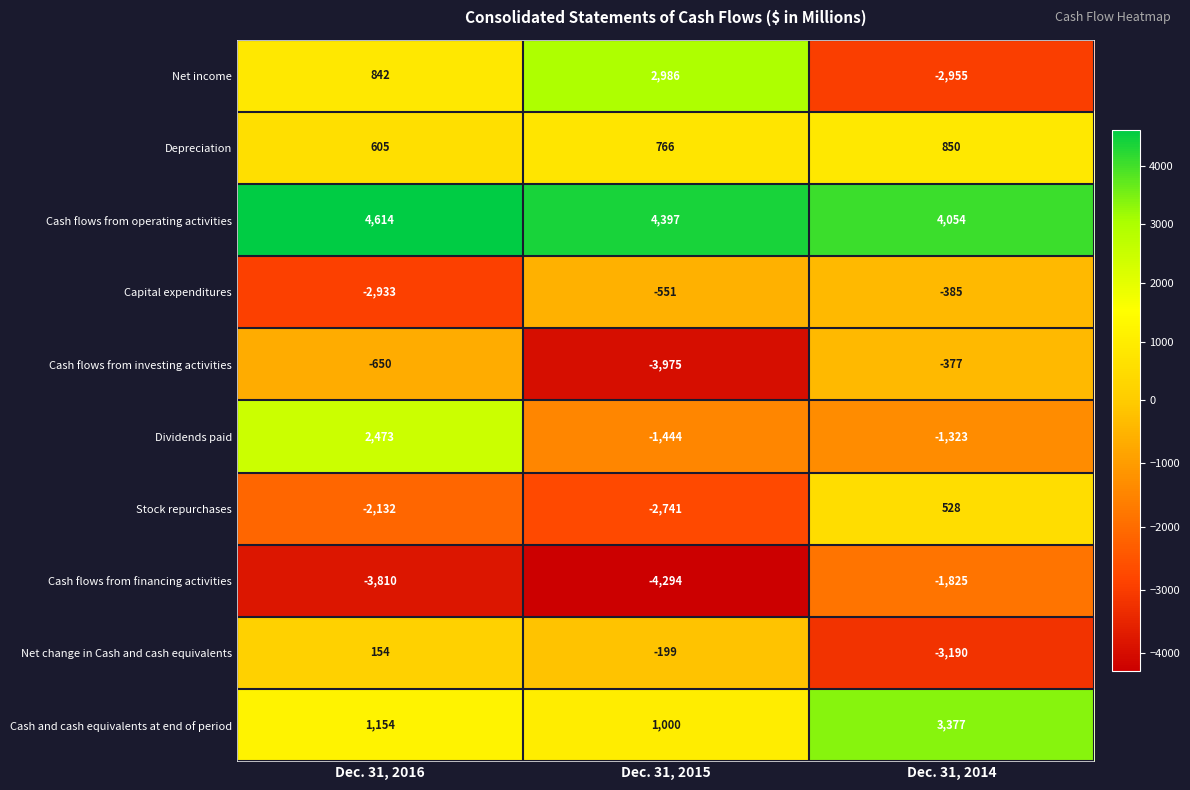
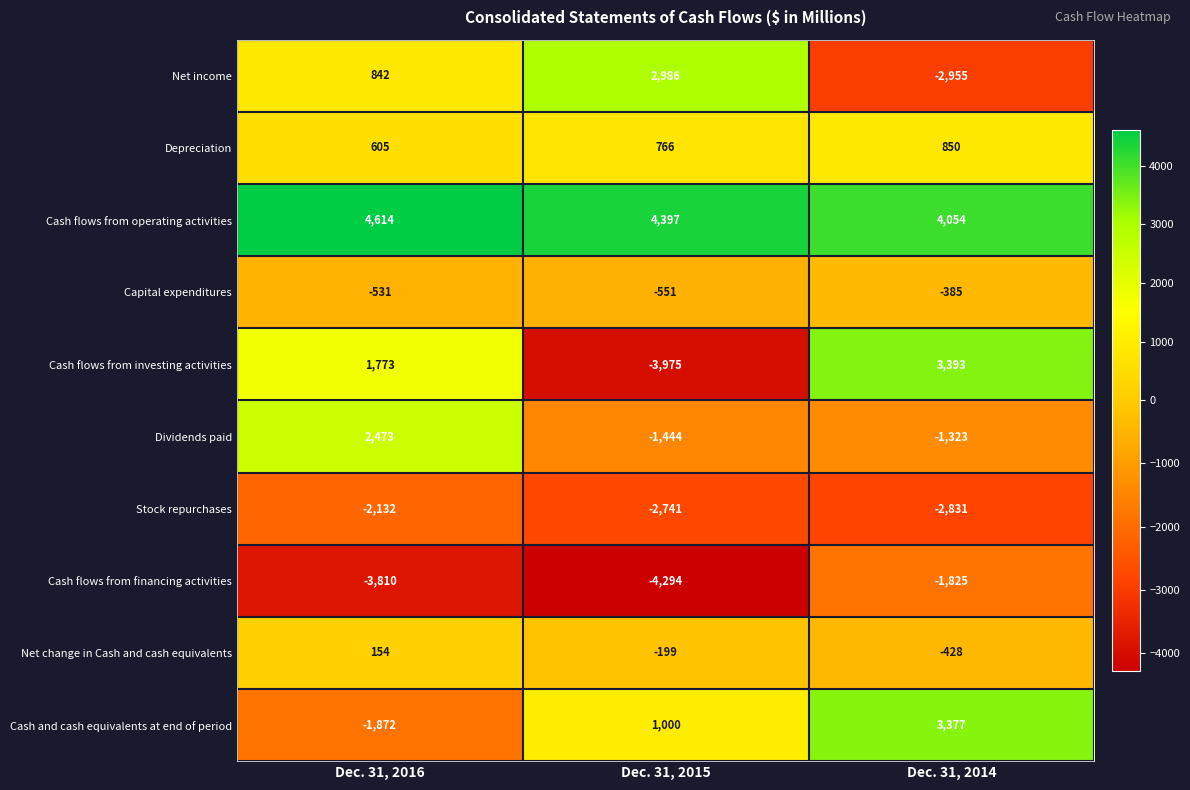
Capital expenditures, Dec. 31, 2016: -2,933 -> -531
Cash flows from investing activities, Dec. 31, 2016: -650 -> 1,773
Cash flows from investing activities, Dec. 31, 2014: -377 -> 3,393
Stock repurchases, Dec. 31, 2014: 528 -> -2,831
Net change in Cash and cash equivalents, Dec. 31, 2014: -3,190 -> -428
Cash and cash equivalents at end of period, Dec. 31, 2016: 1,154 -> -1,872
